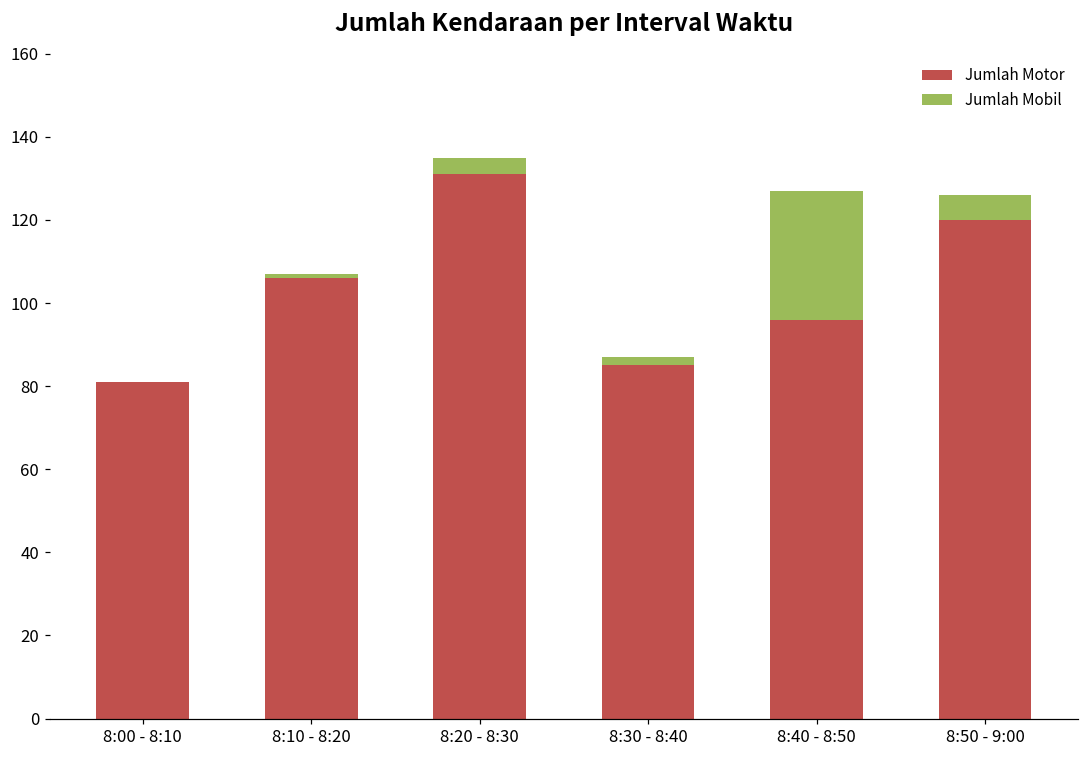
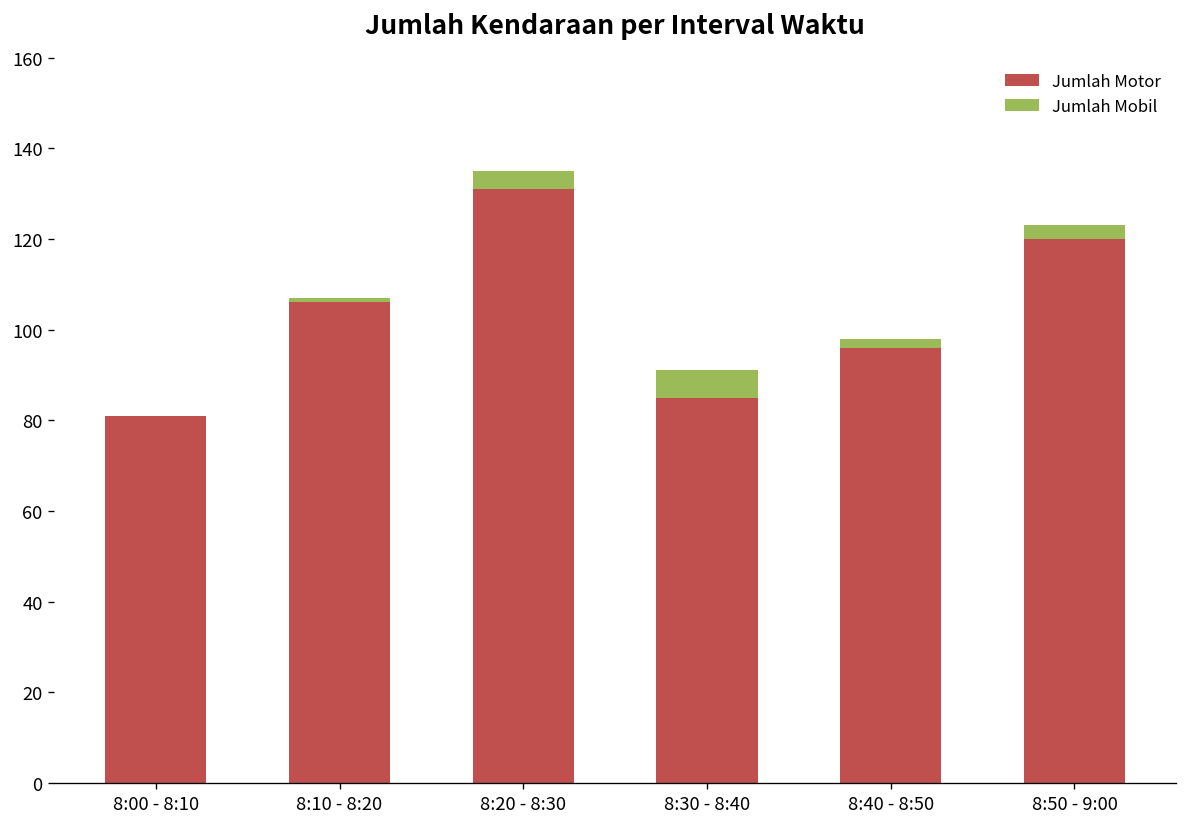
Jumlah Mobil, 8:30 - 8:40: 2 -> 6
Jumlah Mobil, 8:40 - 8:50: 31 -> 2
Jumlah Mobil, 8:50 - 9:00: 6 -> 3
